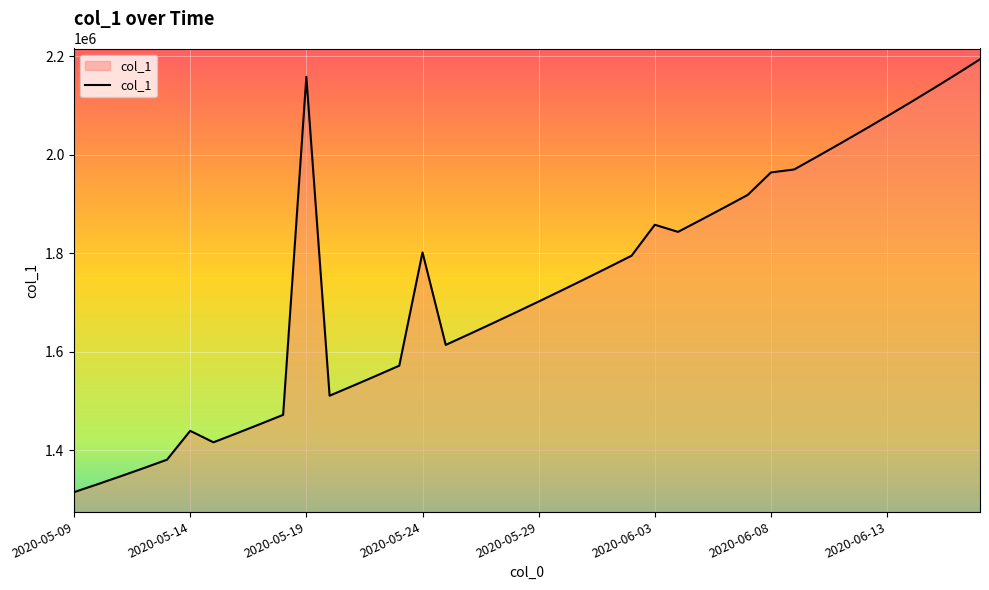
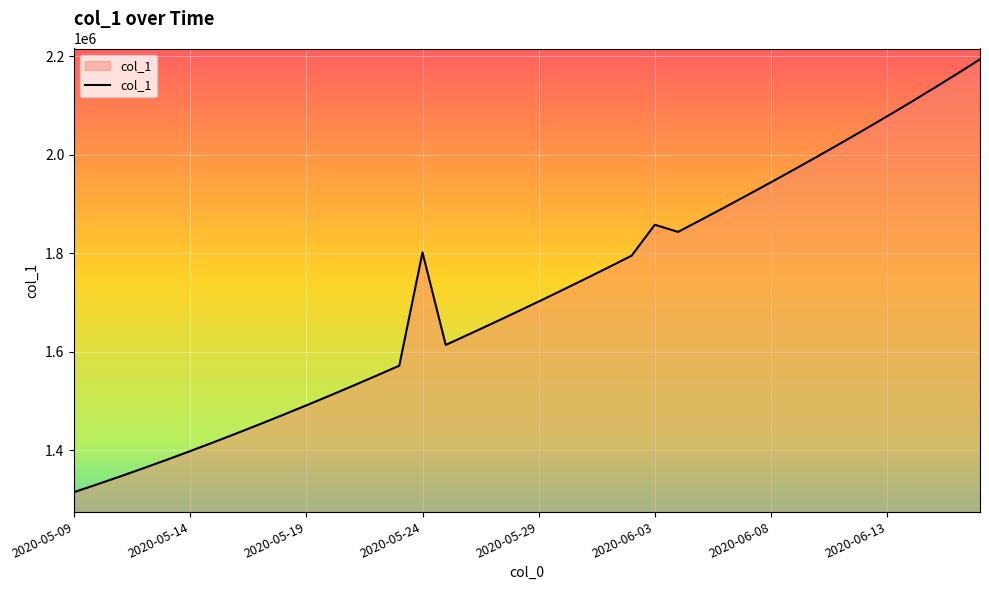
2020-05-14: 1440000 -> 1400000
2020-05-19: 2160000 -> 1490000
2020-06-08: 1960000 -> 1940000
